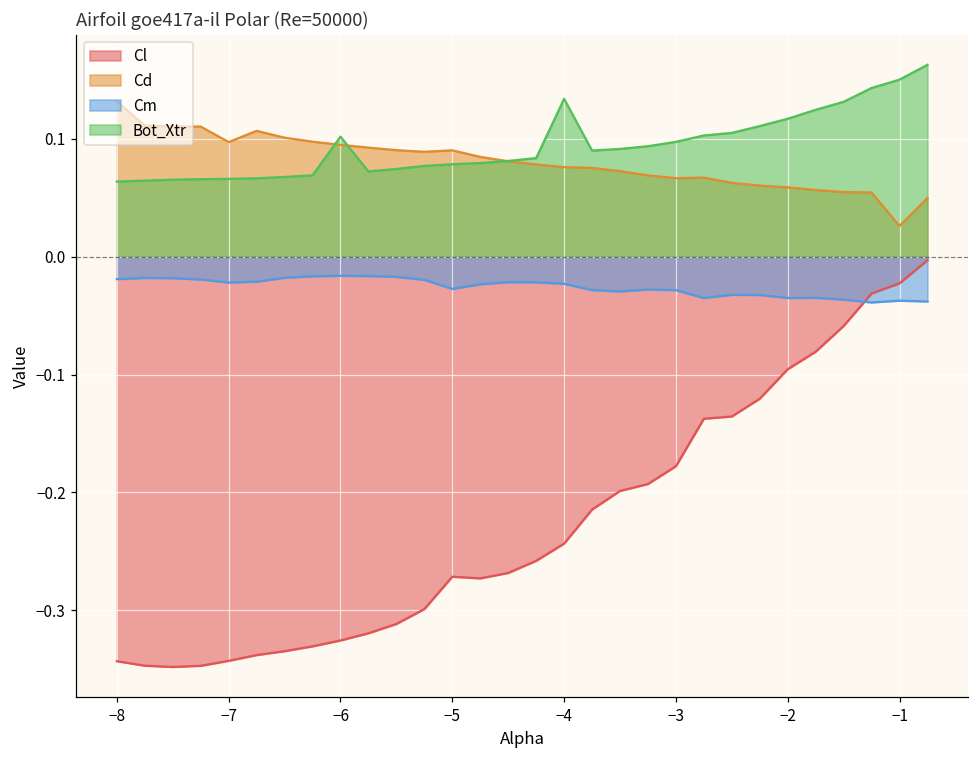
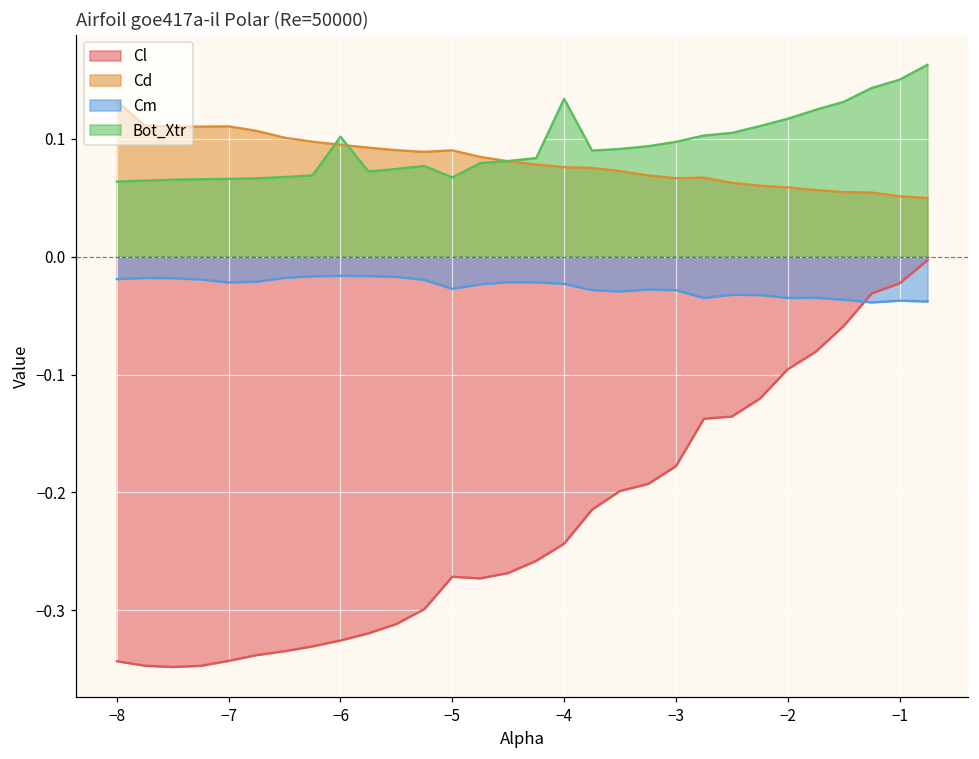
Cd, −7: 0.097 -> 0.111
Bot_Xtr, −5: 0.079 -> 0.067
Cd, −1: 0.026 -> 0.051
